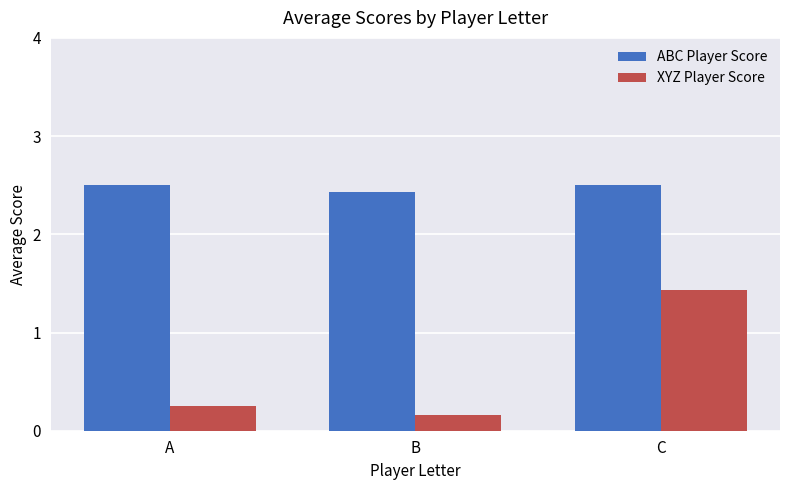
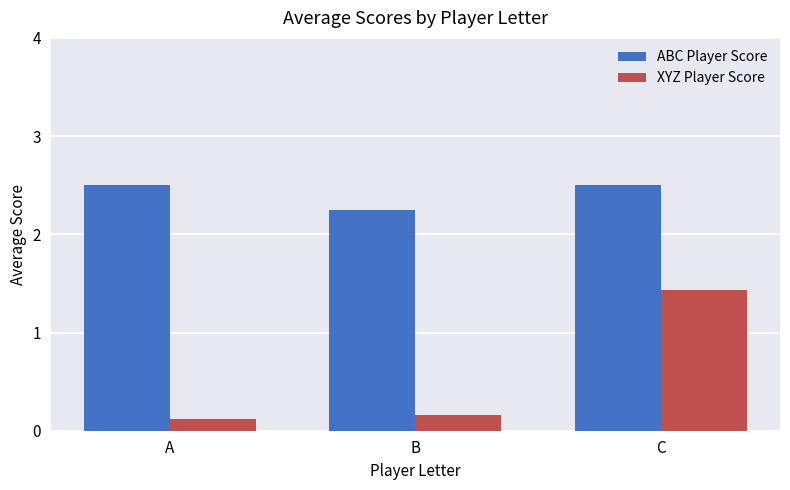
XYZ Player Score, A: 0.3 -> 0.1
ABC Player Score, B: 2.4 -> 2.3
